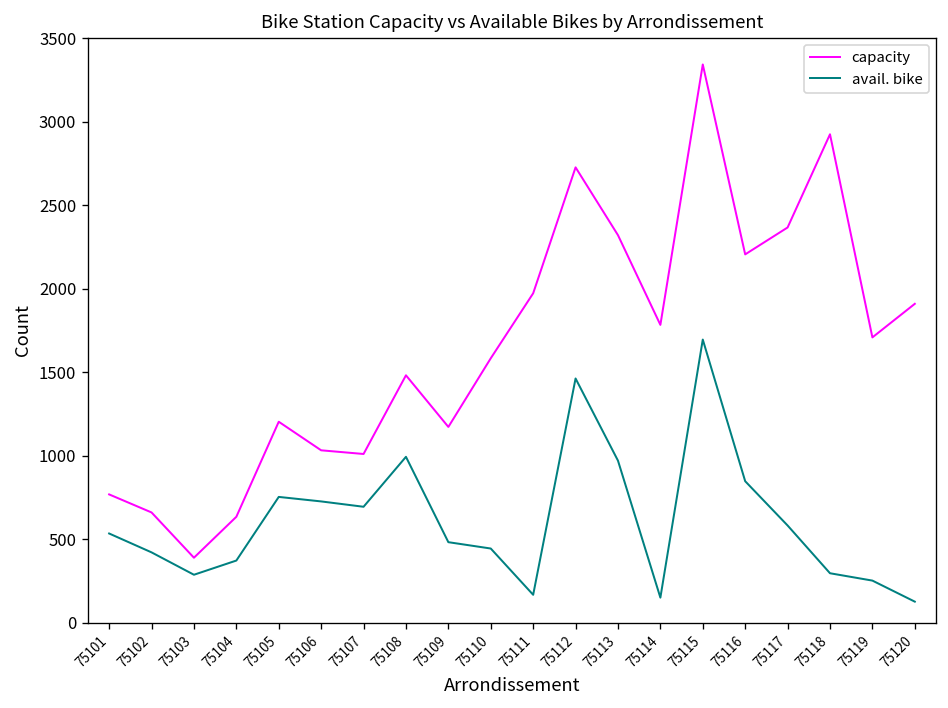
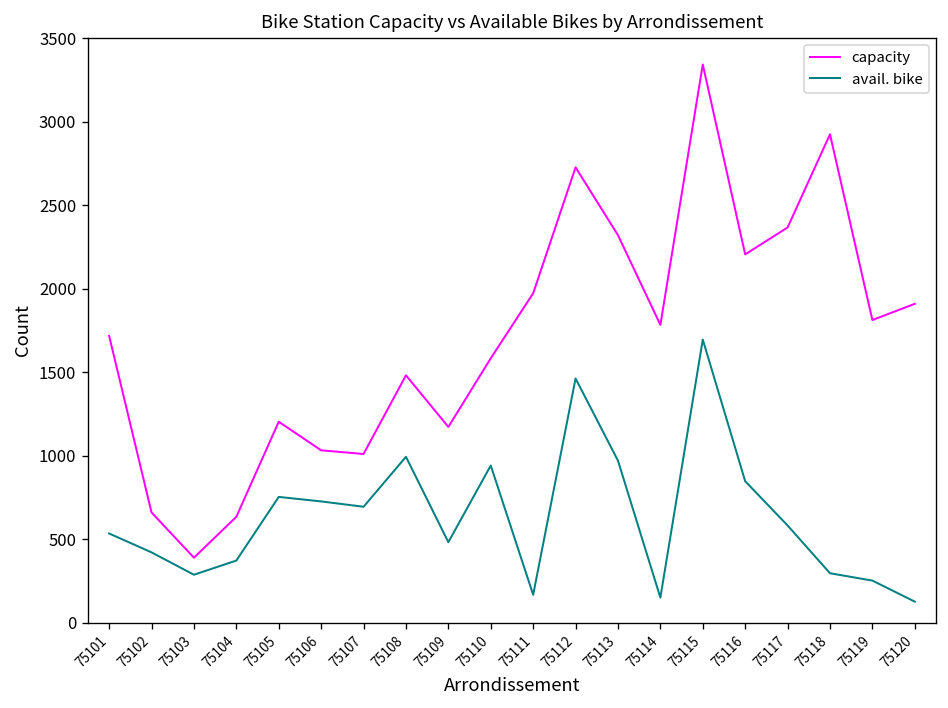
capacity, 75101: 770 -> 1720
avail. bike, 75110: 440 -> 940
capacity, 75119: 1710 -> 1810
